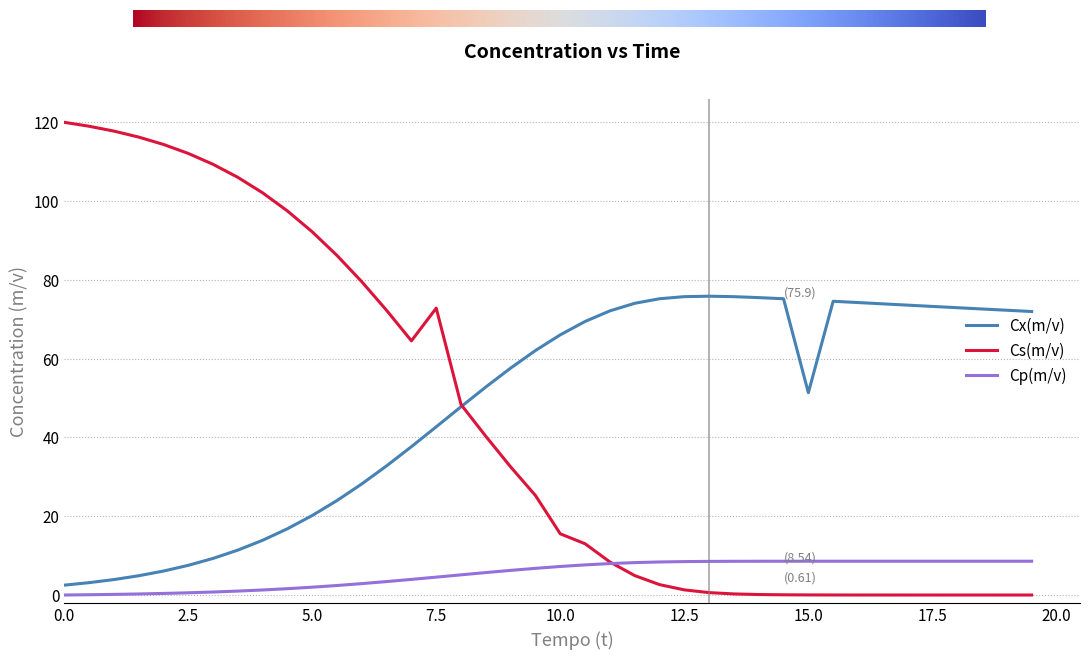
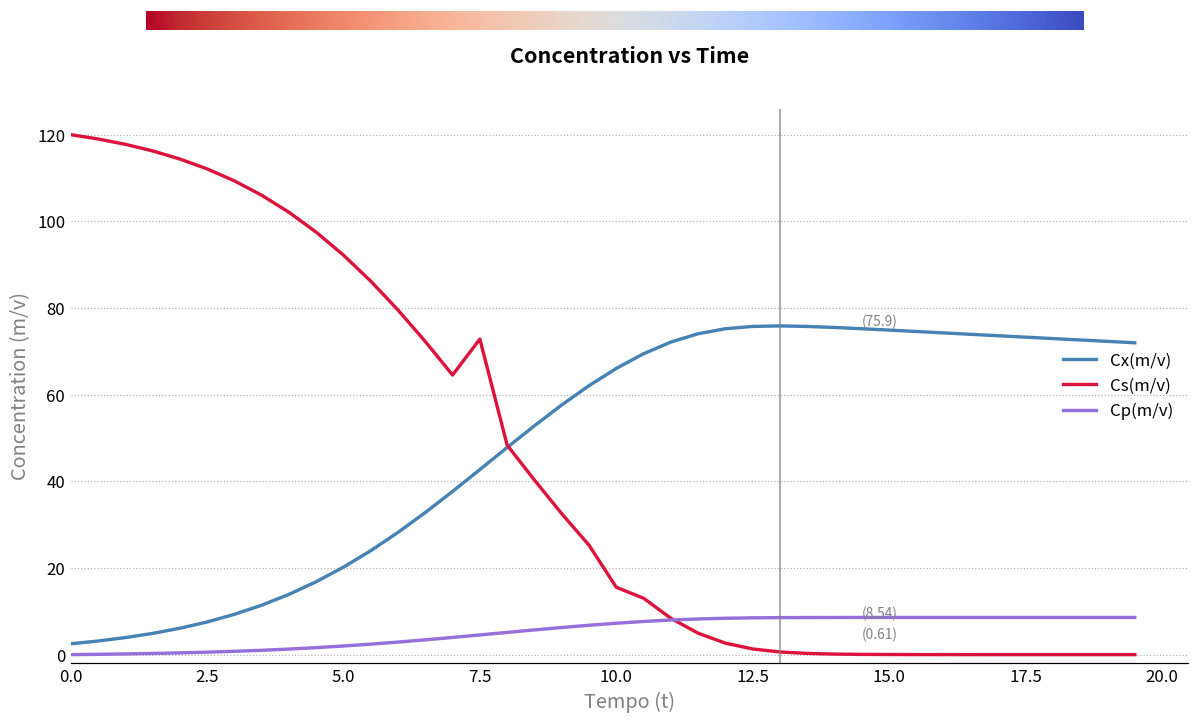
Cx(m/v), 15.0: 51 -> 75
